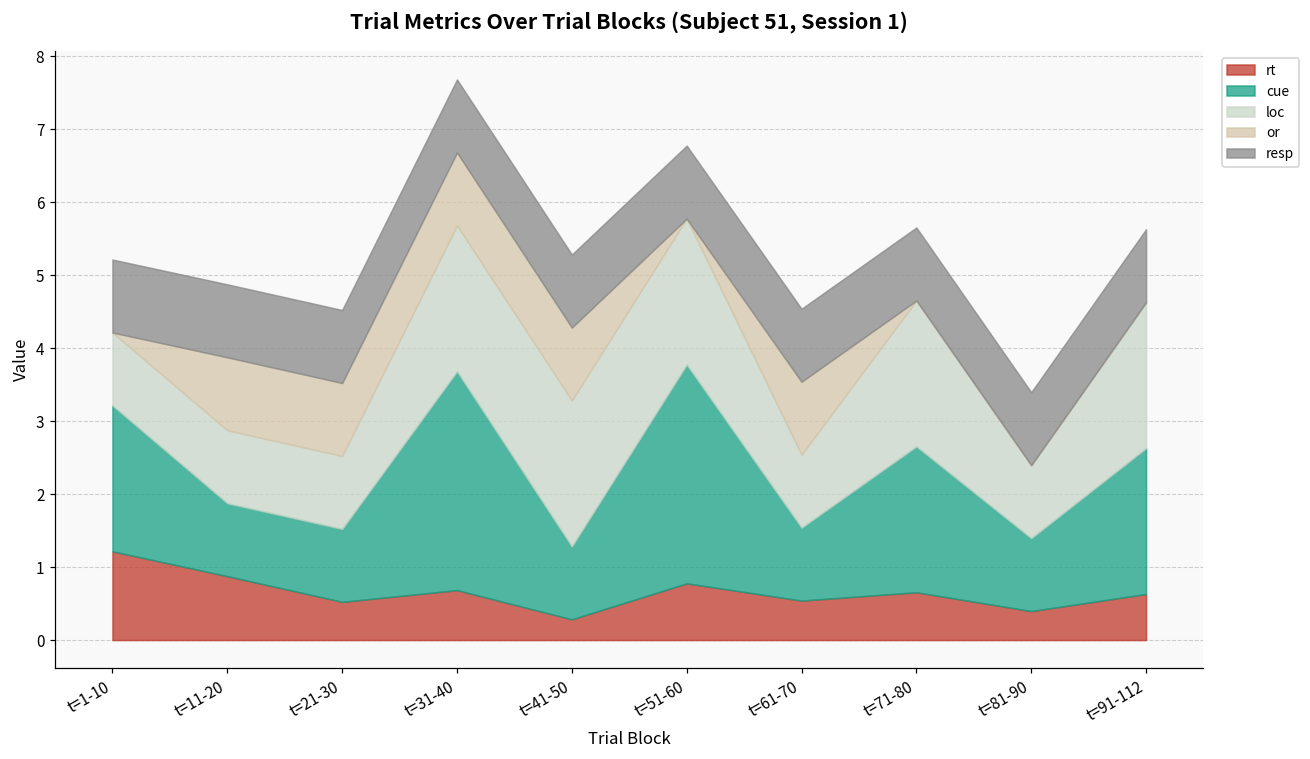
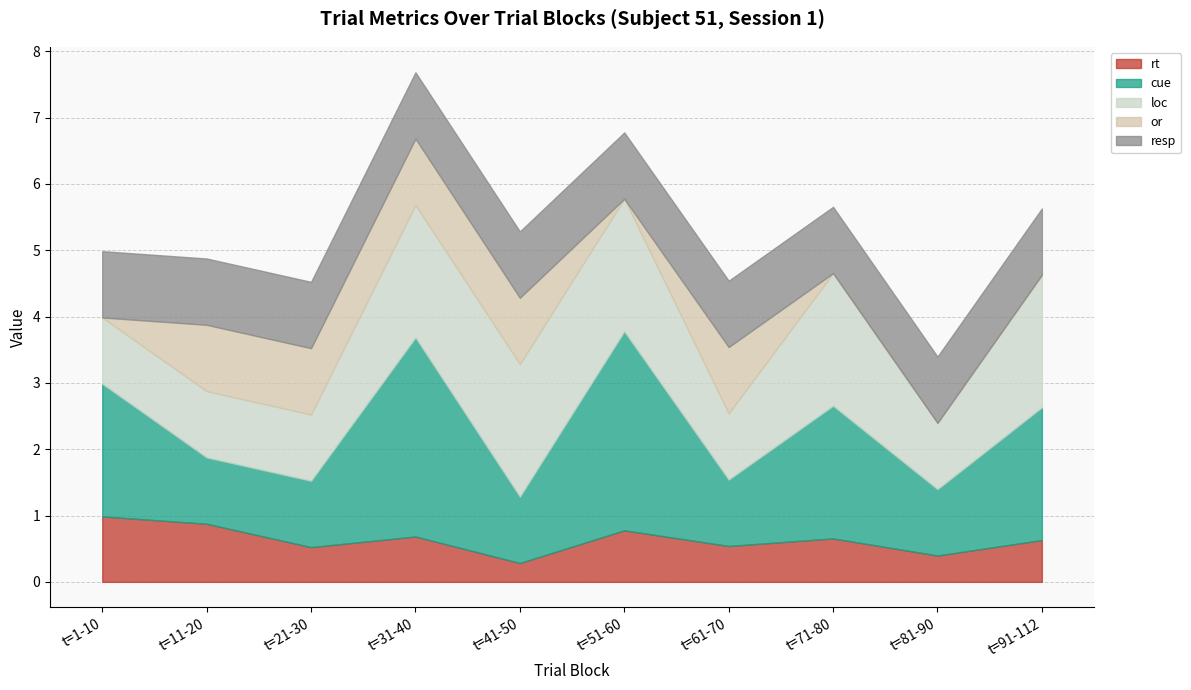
rt, t=1-10: 1.2 -> 1.0
